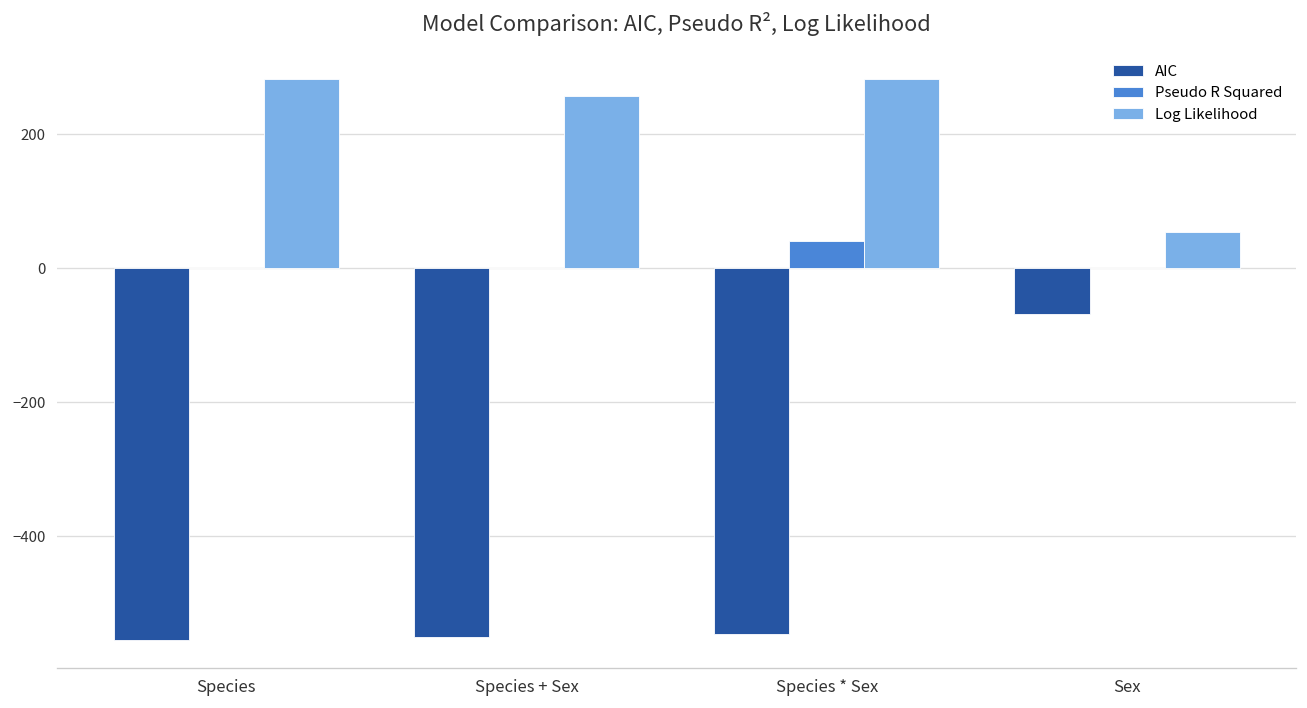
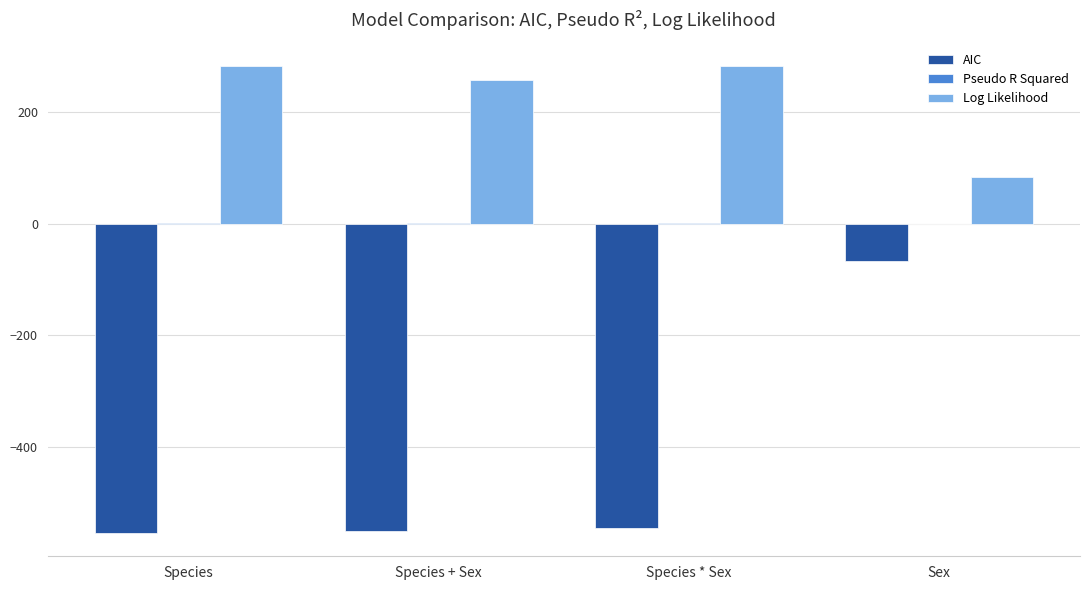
Pseudo R Squared, Species * Sex: 40 -> 0
Log Likelihood, Sex: 50 -> 80
